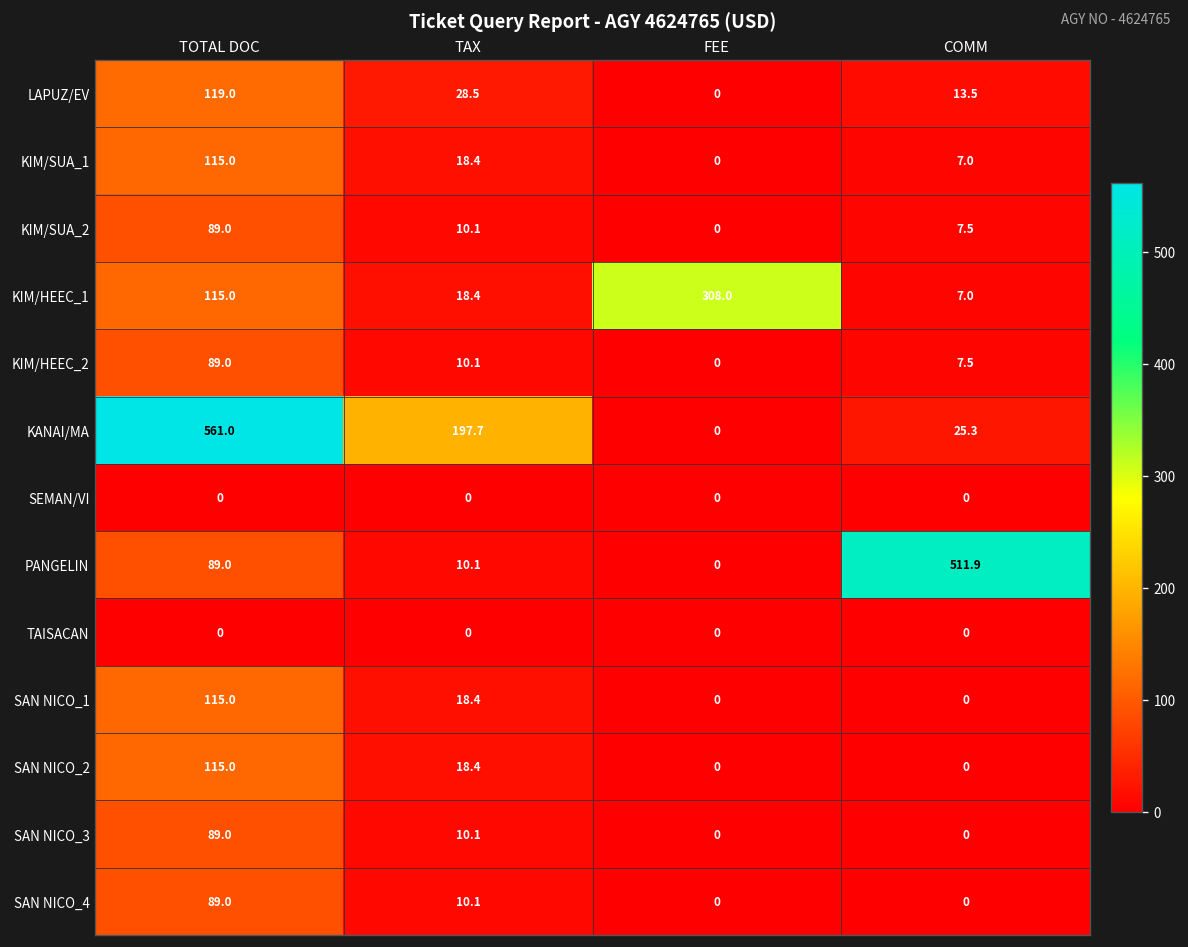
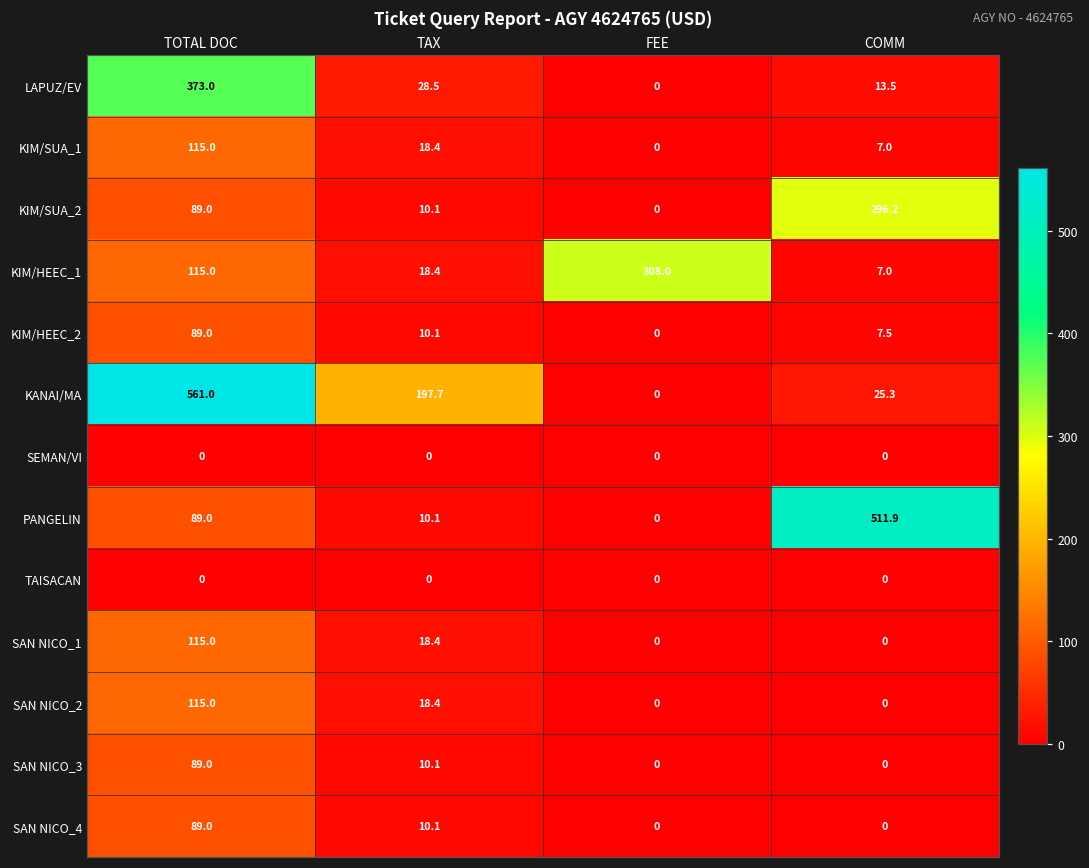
LAPUZ/EV, TOTAL DOC: 119.0 -> 373.0
KIM/SUA_2, COMM: 7.5 -> 296.2
